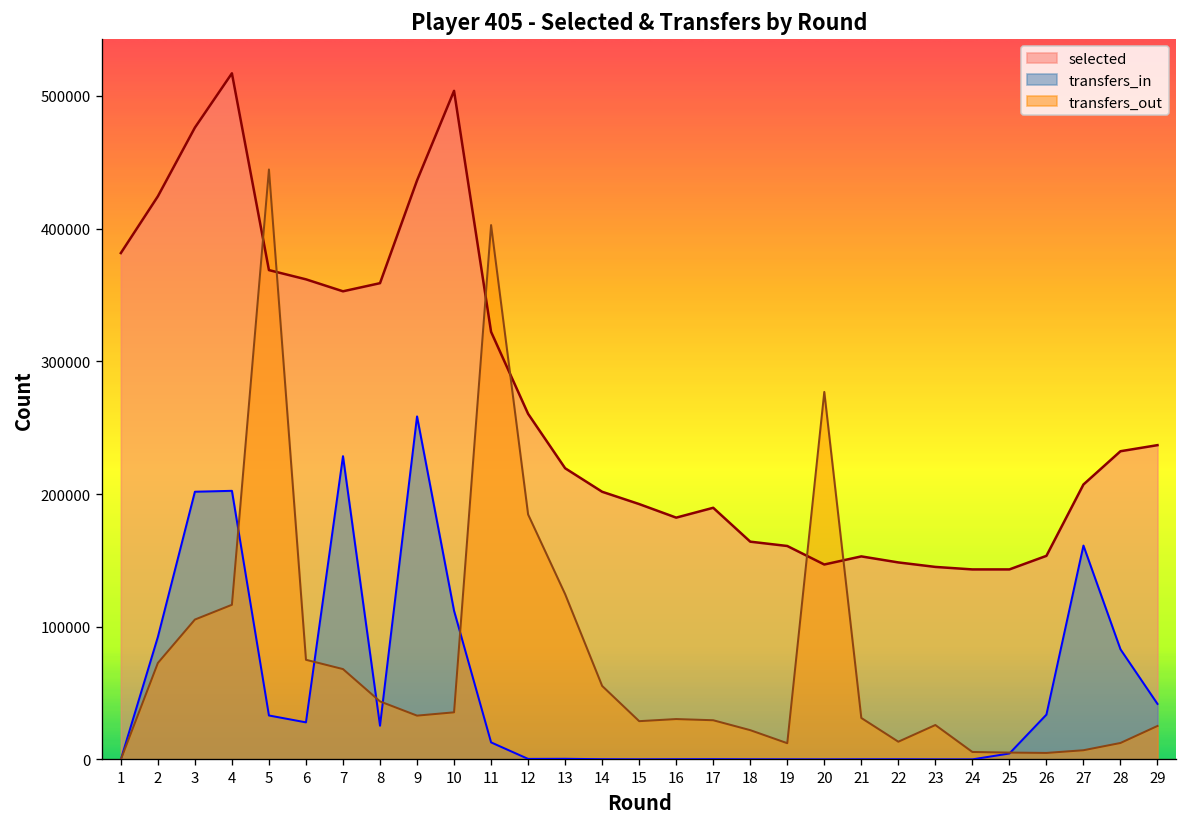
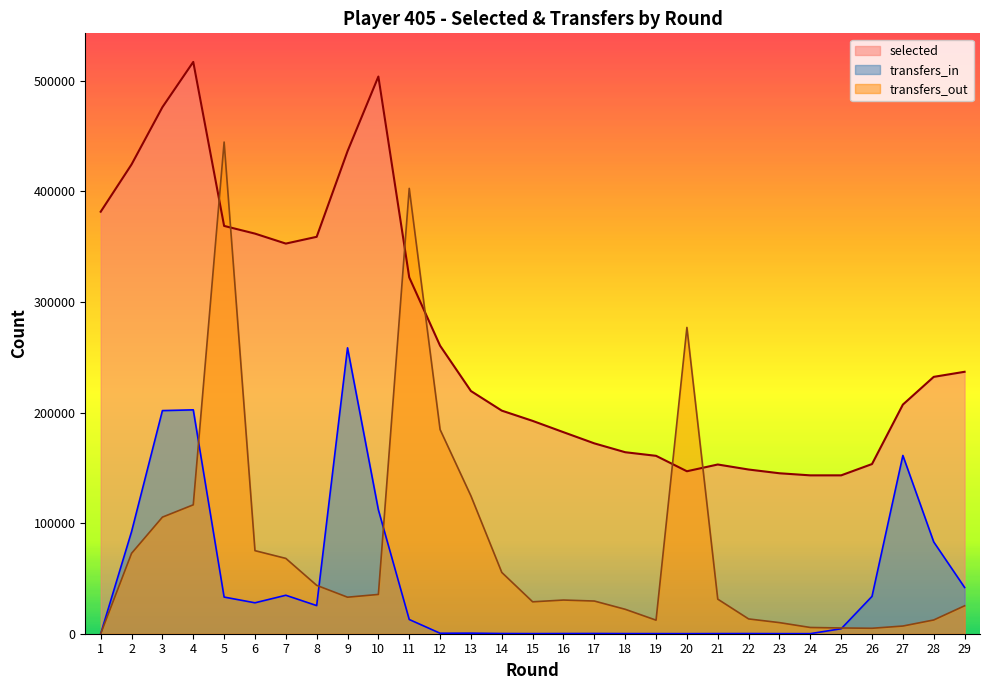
transfers_in, 7: 229000 -> 35000
selected, 17: 190000 -> 172000
transfers_out, 23: 26000 -> 10000
